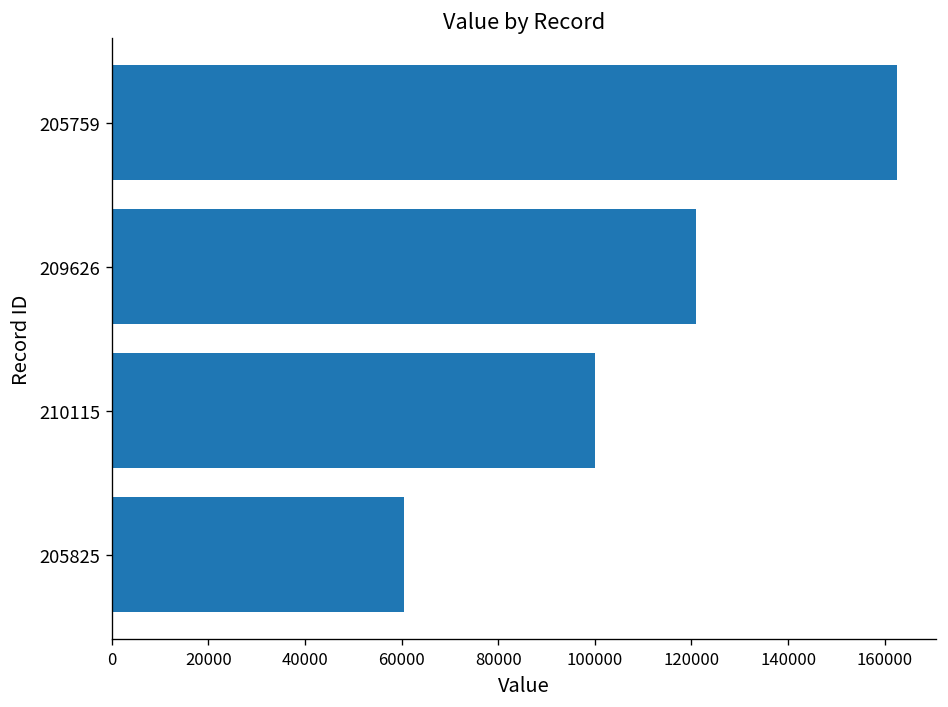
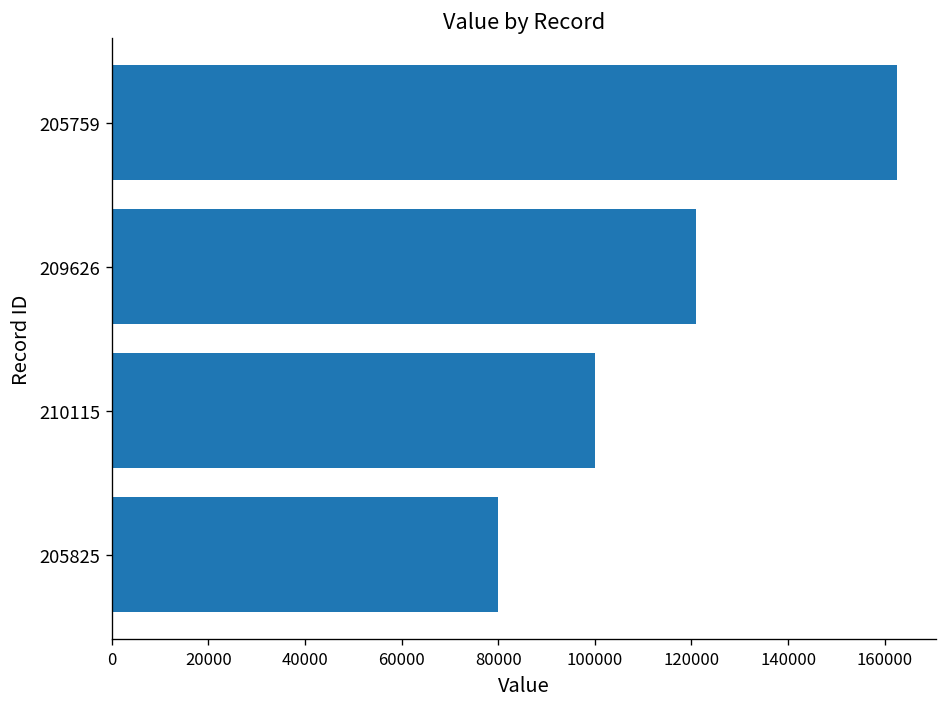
205825: 60000 -> 80000
